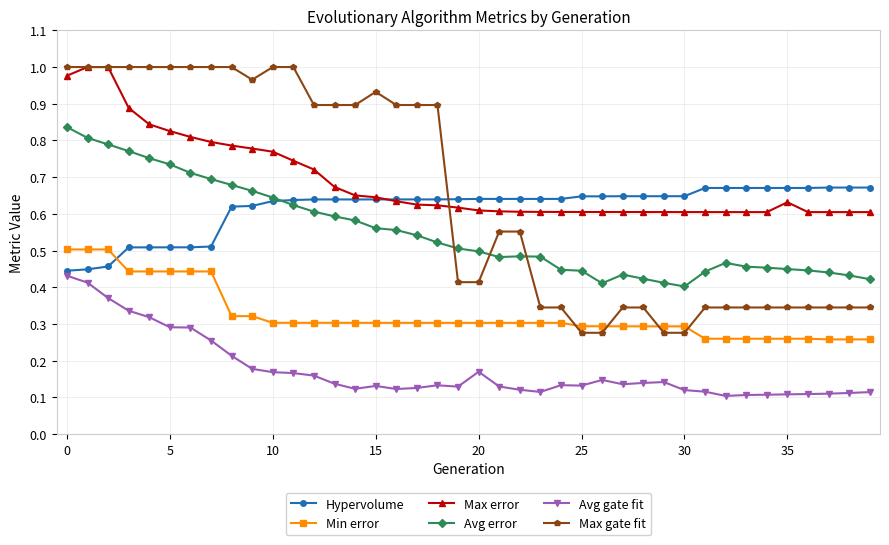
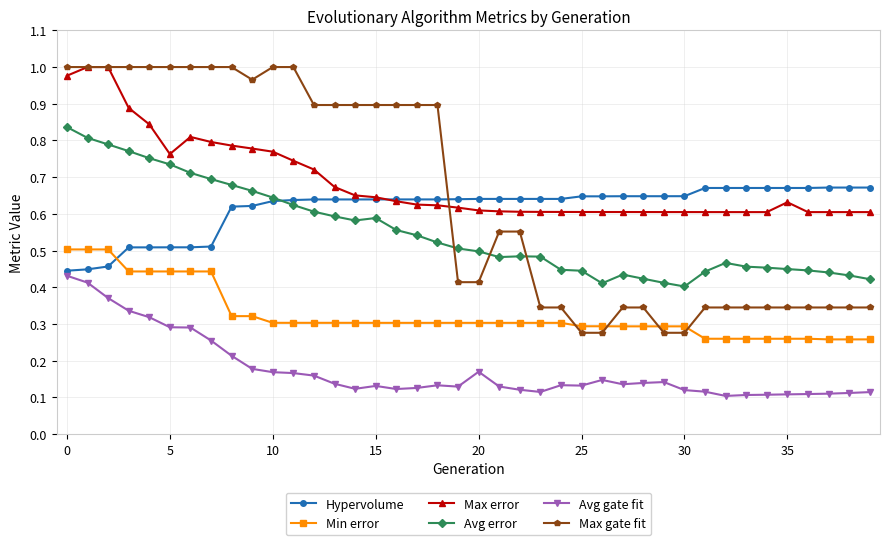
Max error, 5: 0.83 -> 0.76
Avg error, 15: 0.56 -> 0.59
Max gate fit, 15: 0.93 -> 0.90
